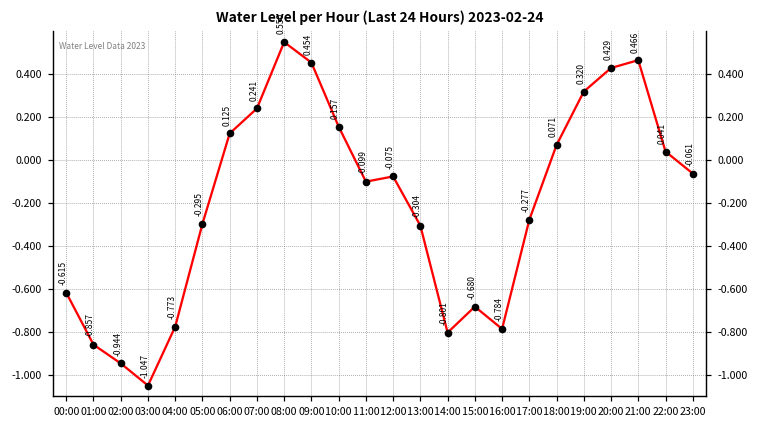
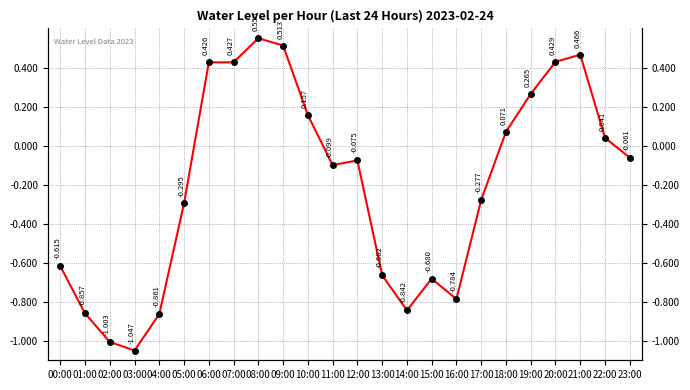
02:00: -0.944 -> -1.003
04:00: -0.773 -> -0.861
06:00: 0.125 -> 0.426
07:00: 0.241 -> 0.427
09:00: 0.454 -> 0.513
13:00: -0.304 -> -0.662
14:00: -0.801 -> -0.842
19:00: 0.320 -> 0.265
